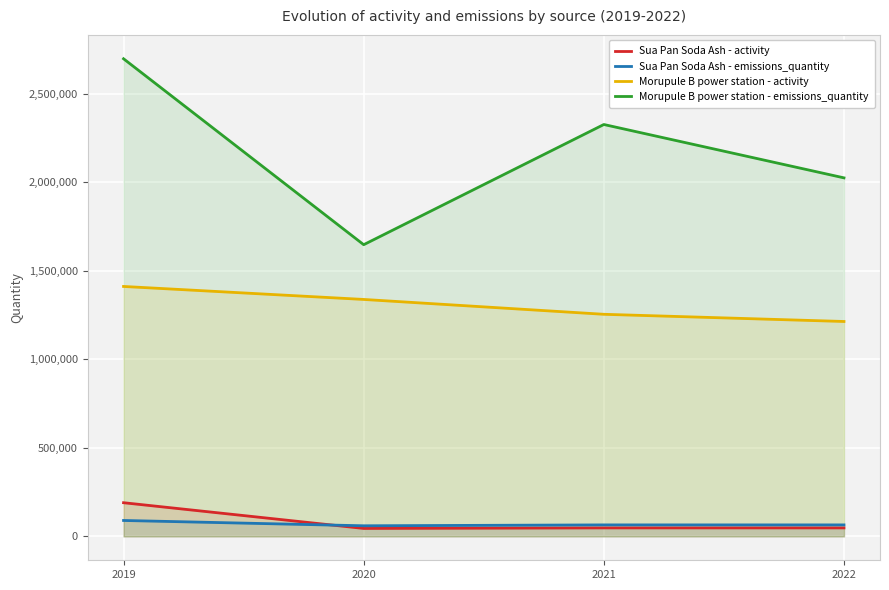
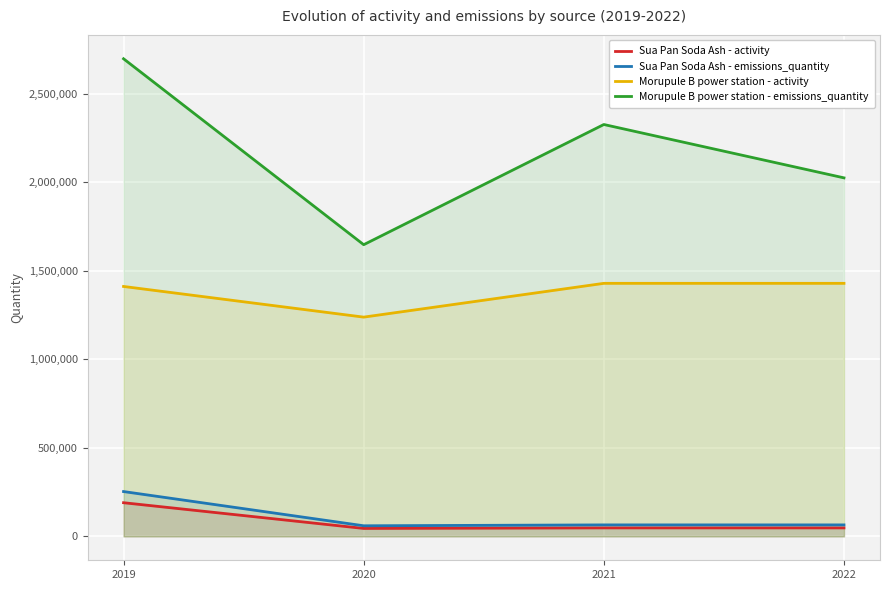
Sua Pan Soda Ash - emissions_quantity, 2019: 90,000 -> 250,000
Morupule B power station - activity, 2020: 1,340,000 -> 1,240,000
Morupule B power station - activity, 2021: 1,260,000 -> 1,430,000
Morupule B power station - activity, 2022: 1,210,000 -> 1,430,000
